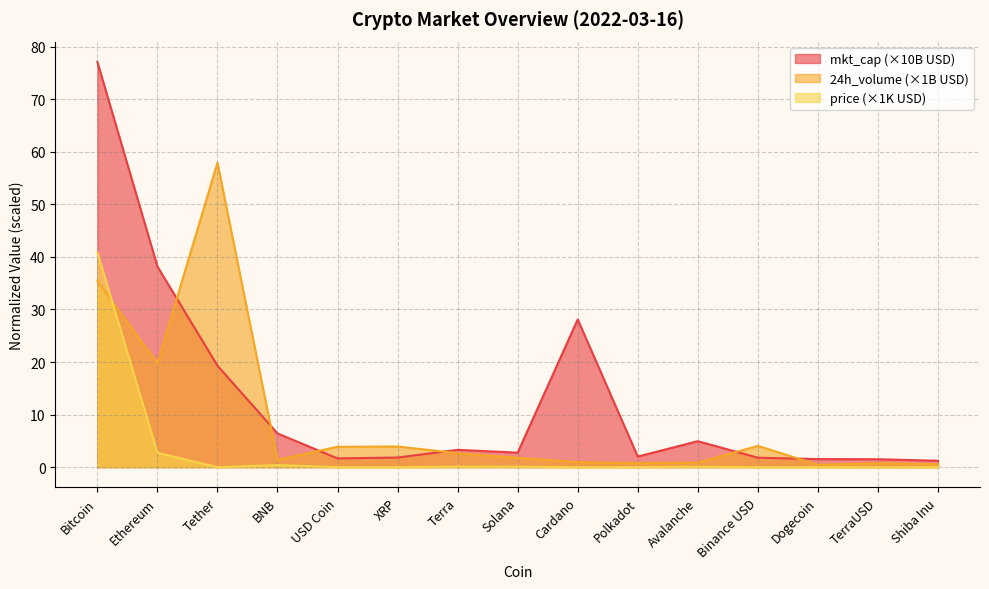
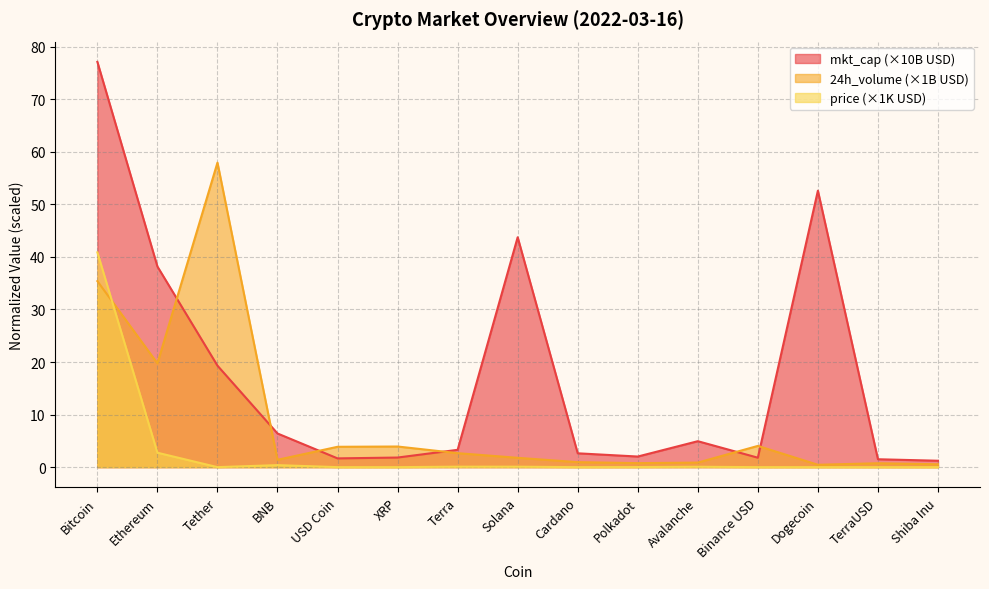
mkt_cap (×10B USD), Solana: 3 -> 44
mkt_cap (×10B USD), Cardano: 28 -> 3
mkt_cap (×10B USD), Dogecoin: 2 -> 53
